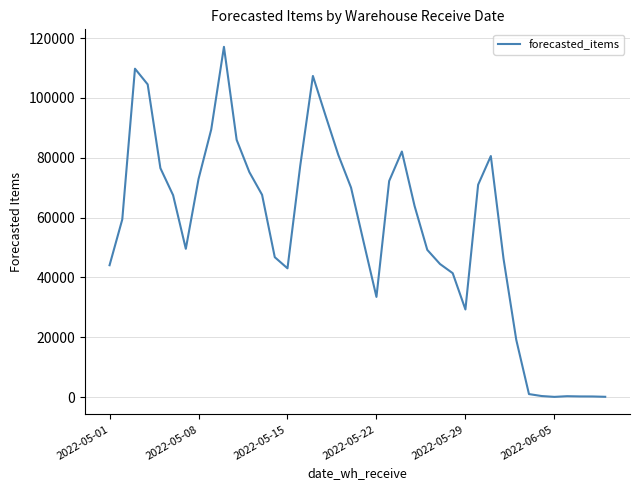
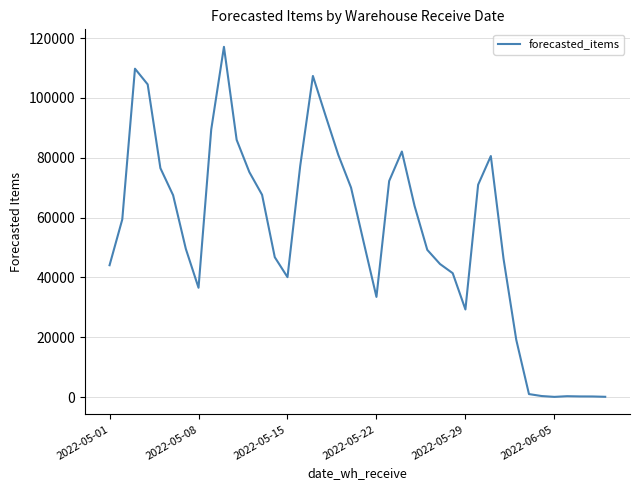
2022-05-08: 73000 -> 37000
2022-05-15: 43000 -> 40000
